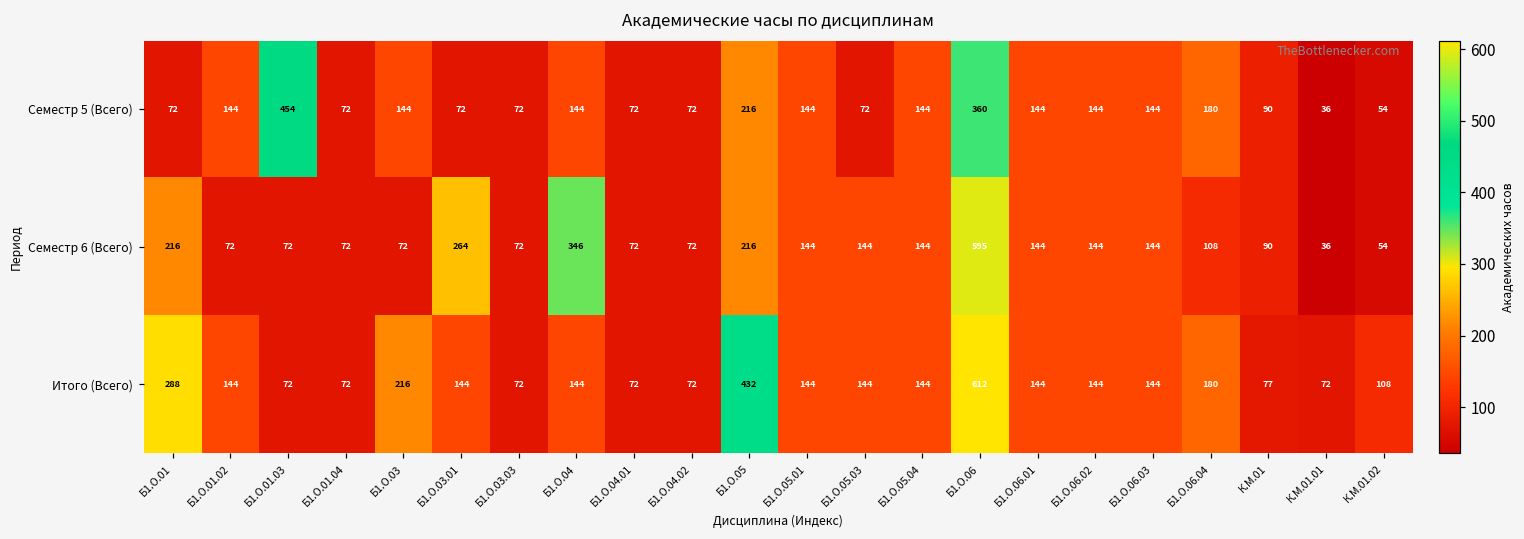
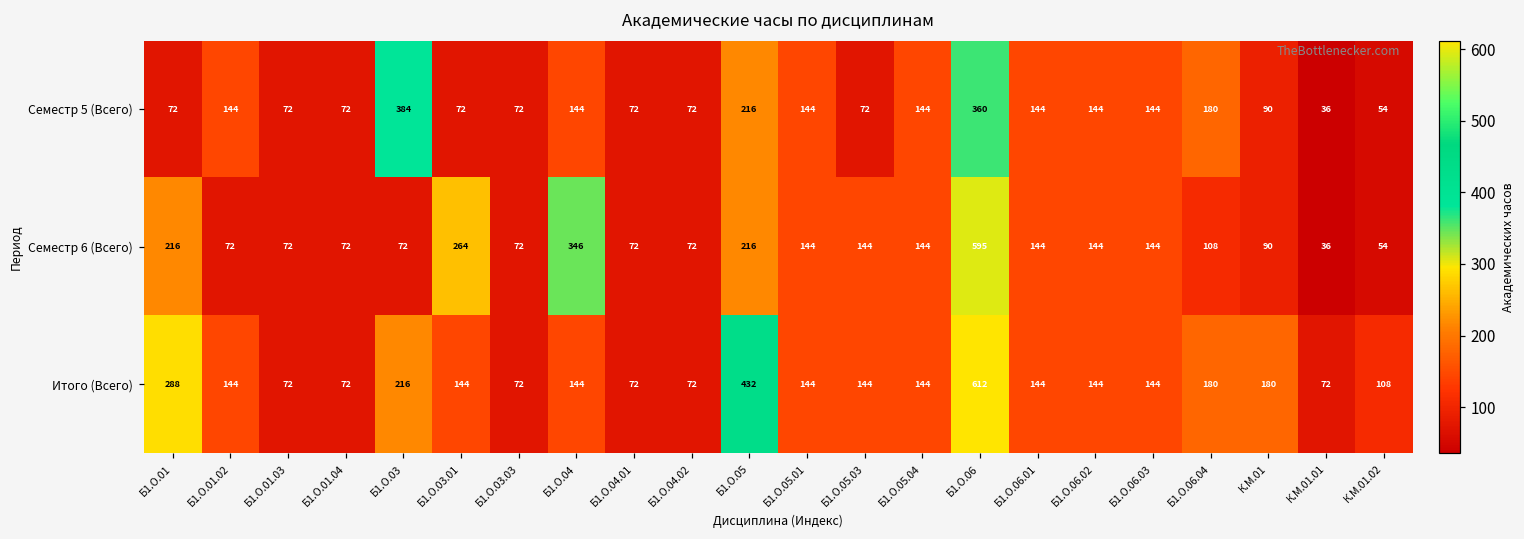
Семестр 5 (Всего), Б1.О.01.03: 454 -> 72
Семестр 5 (Всего), Б1.О.03: 144 -> 384
Итого (Всего), К.М.01: 77 -> 180
